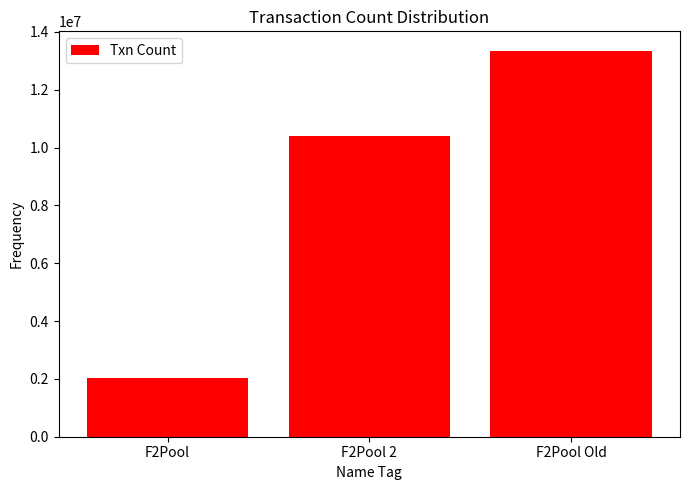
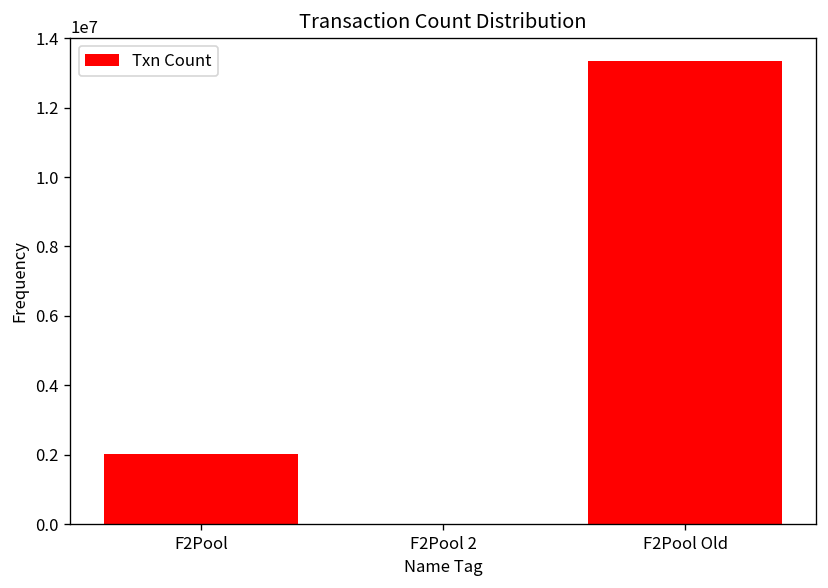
F2Pool 2: 10400000 -> 0
